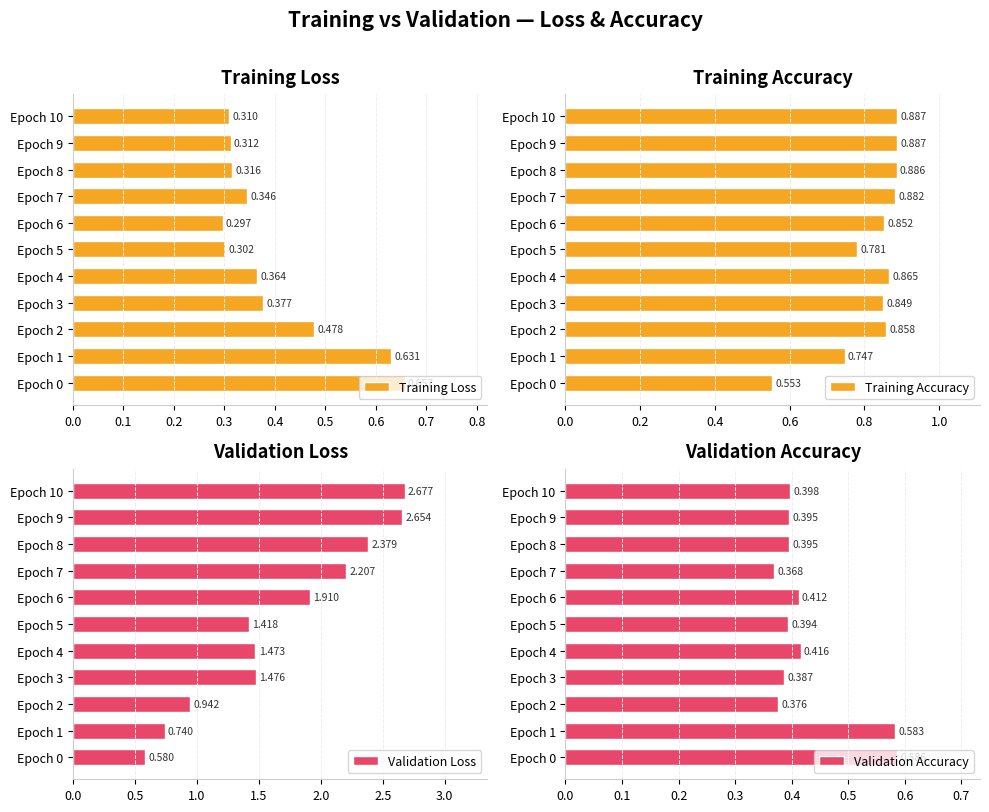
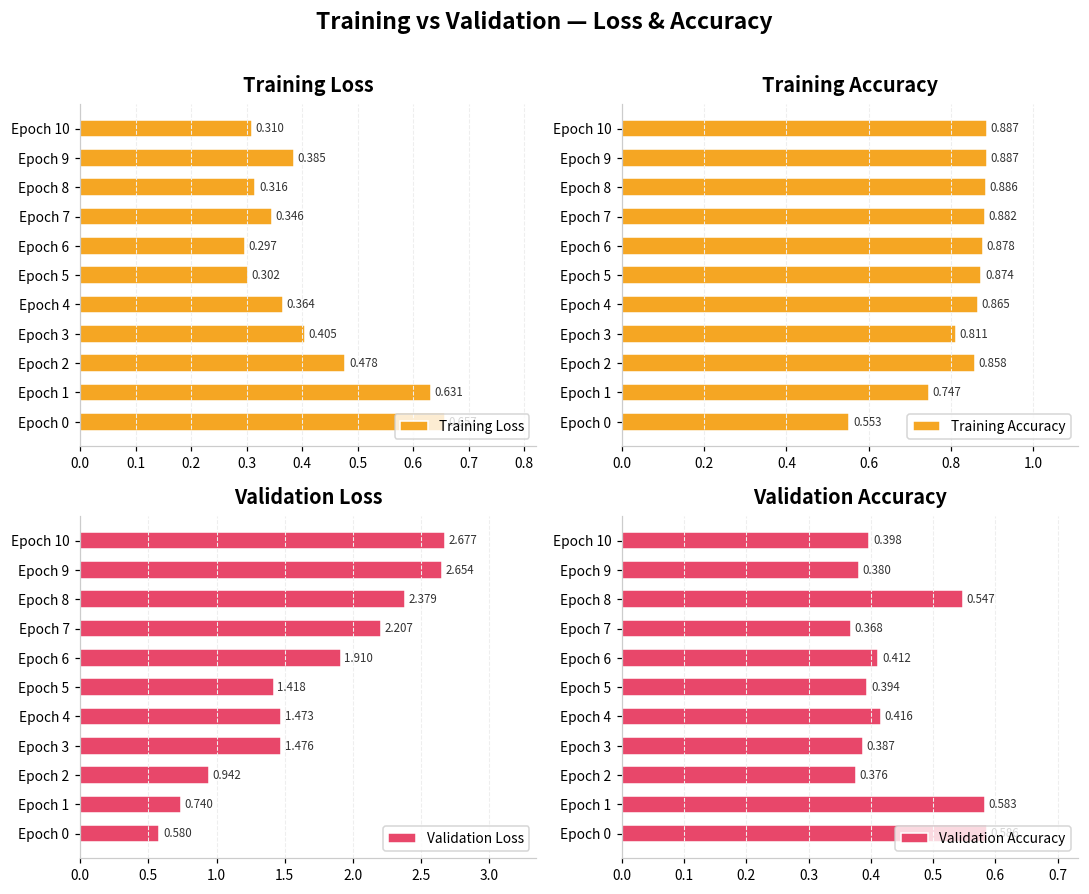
Training Loss, Epoch 9: 0.312 -> 0.385
Training Loss, Epoch 3: 0.377 -> 0.405
Training Accuracy, Epoch 6: 0.852 -> 0.878
Training Accuracy, Epoch 5: 0.781 -> 0.874
Training Accuracy, Epoch 3: 0.849 -> 0.811
Validation Accuracy, Epoch 9: 0.395 -> 0.380
Validation Accuracy, Epoch 8: 0.395 -> 0.547
